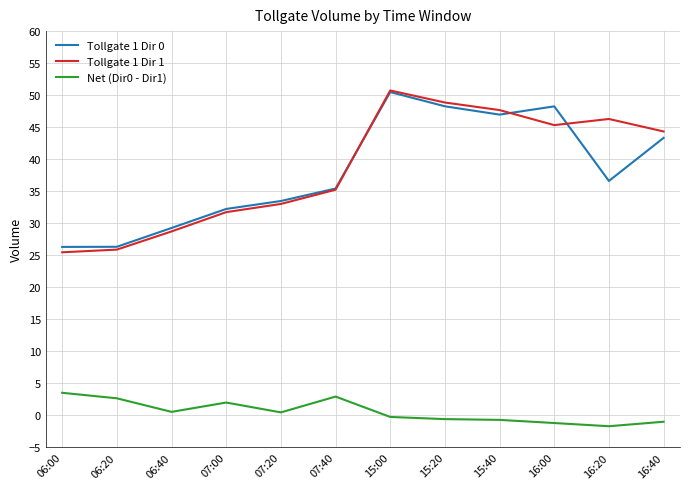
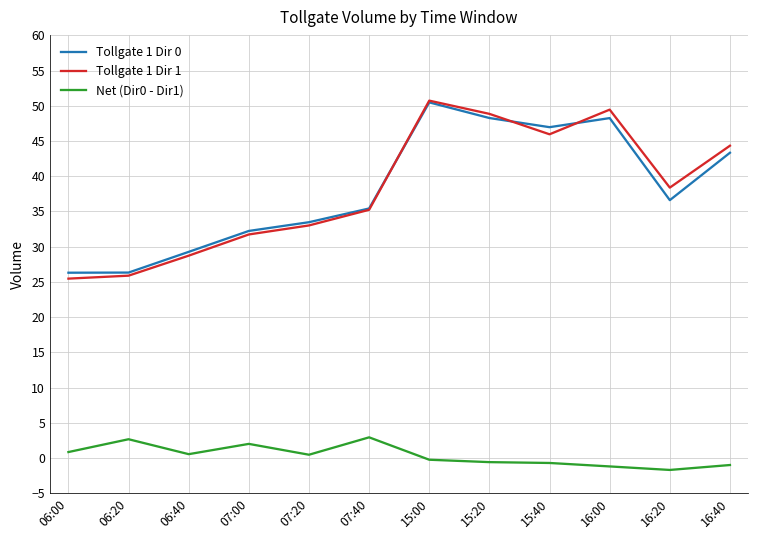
Net (Dir0 - Dir1), 06:00: 4 -> 1
Tollgate 1 Dir 1, 15:40: 48 -> 46
Tollgate 1 Dir 1, 16:00: 45 -> 49
Tollgate 1 Dir 1, 16:20: 46 -> 38
